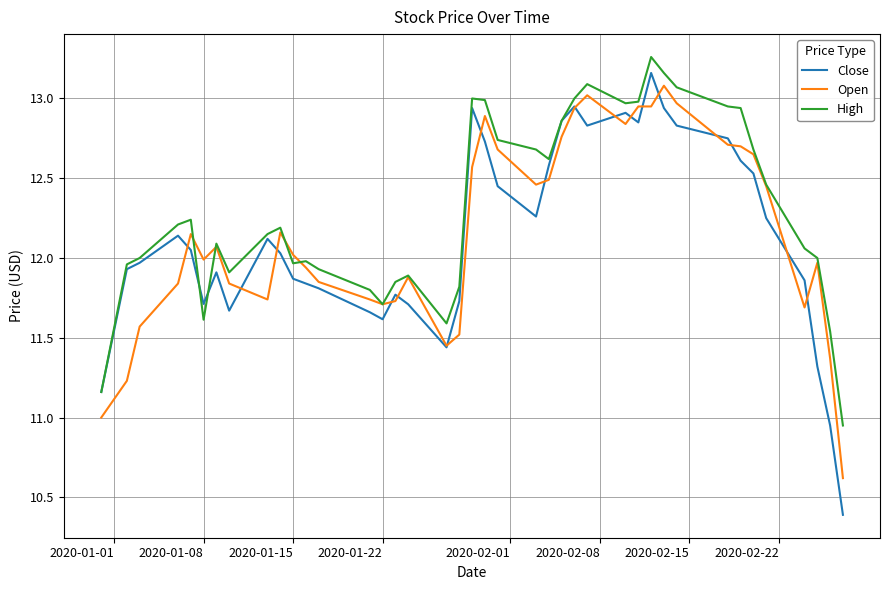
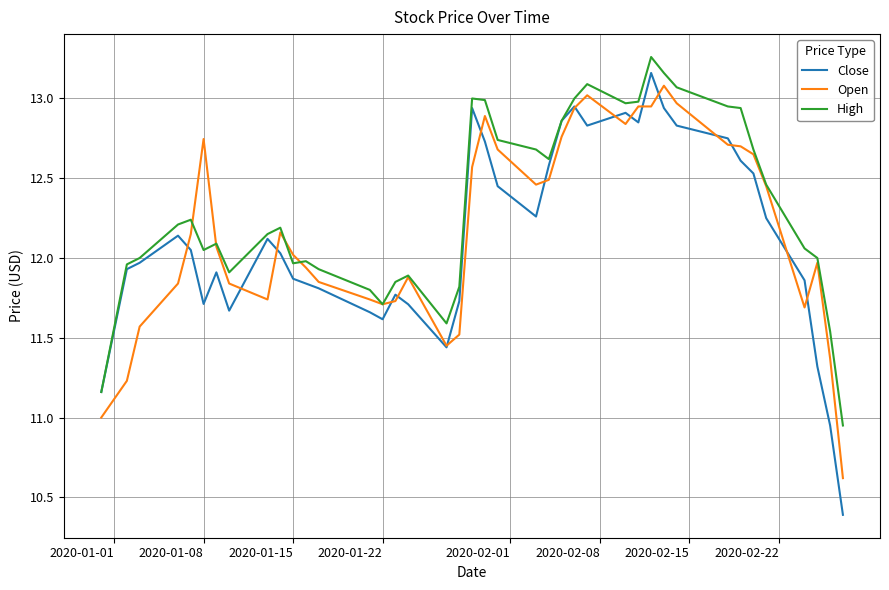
Open, 2020-01-08: 11.99 -> 12.75
High, 2020-01-08: 11.61 -> 12.05
